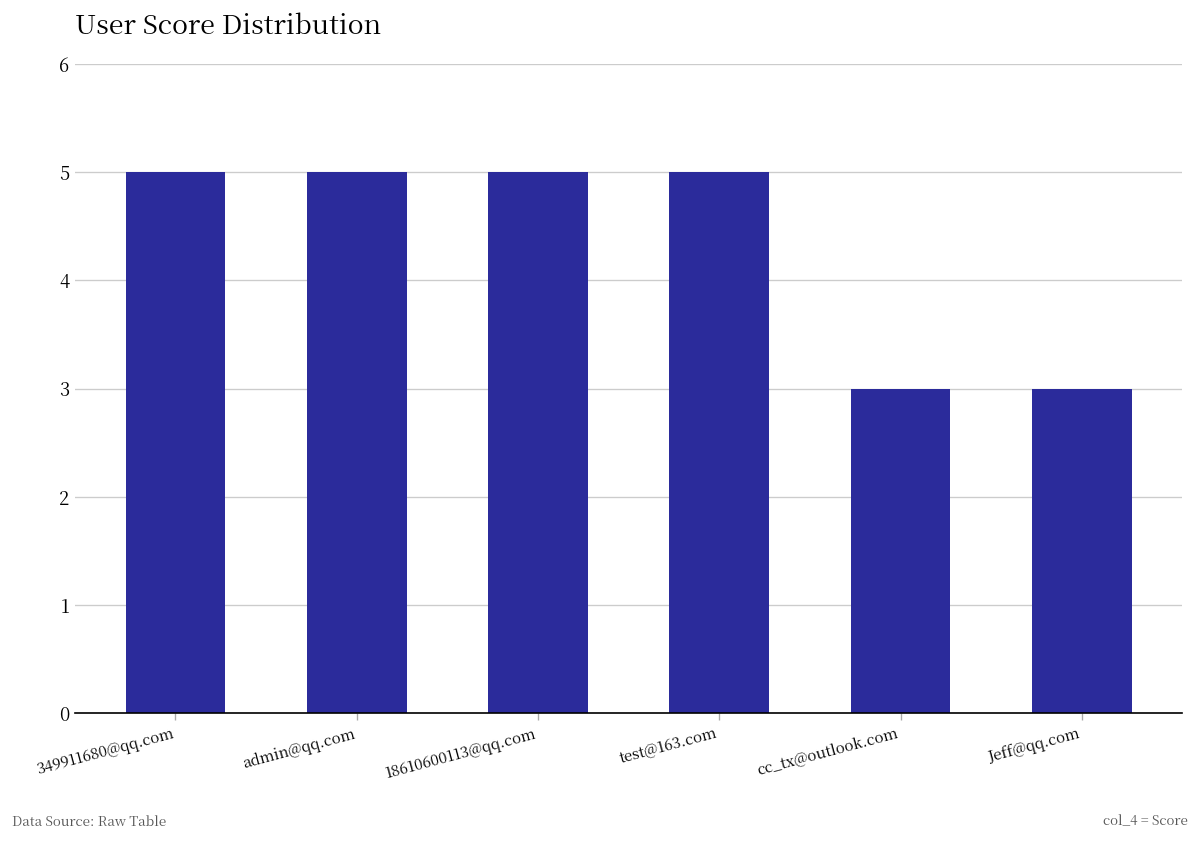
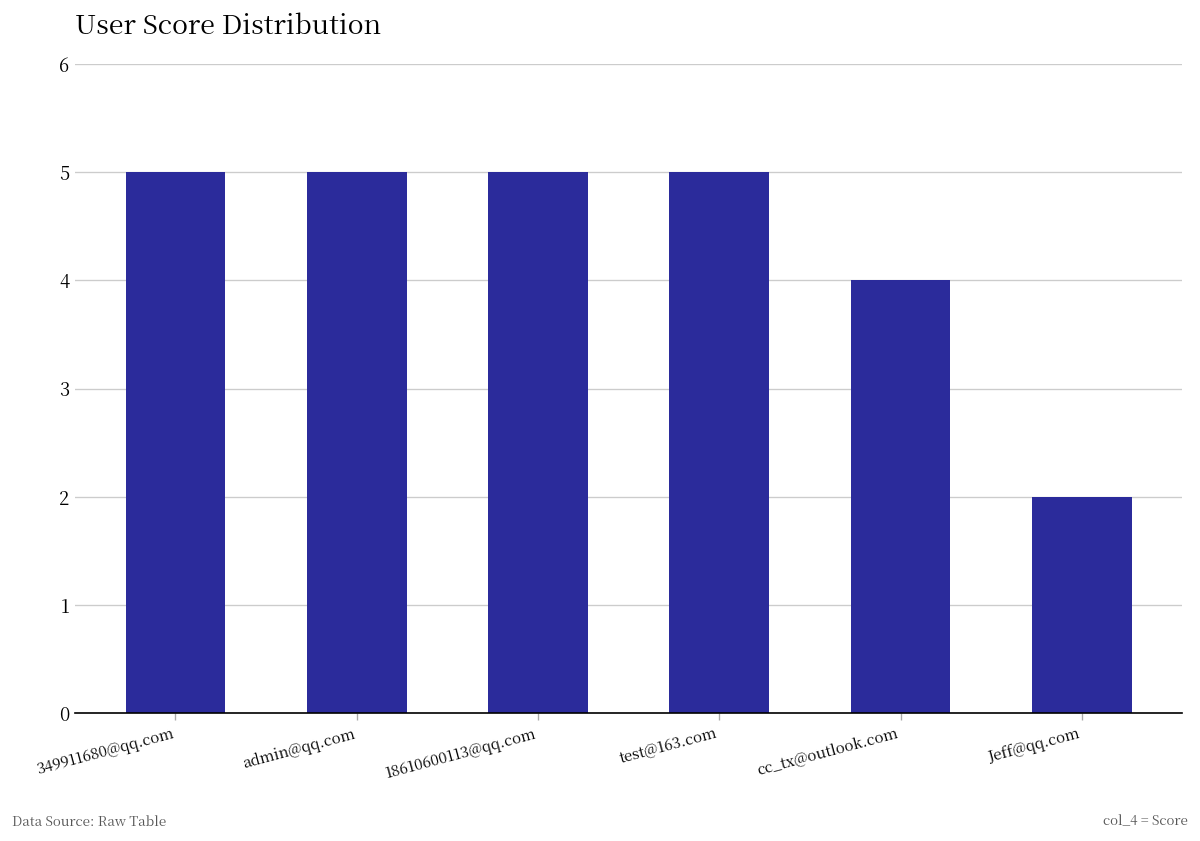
cc_tx@outlook.com: 3 -> 4
Jeff@qq.com: 3 -> 2
